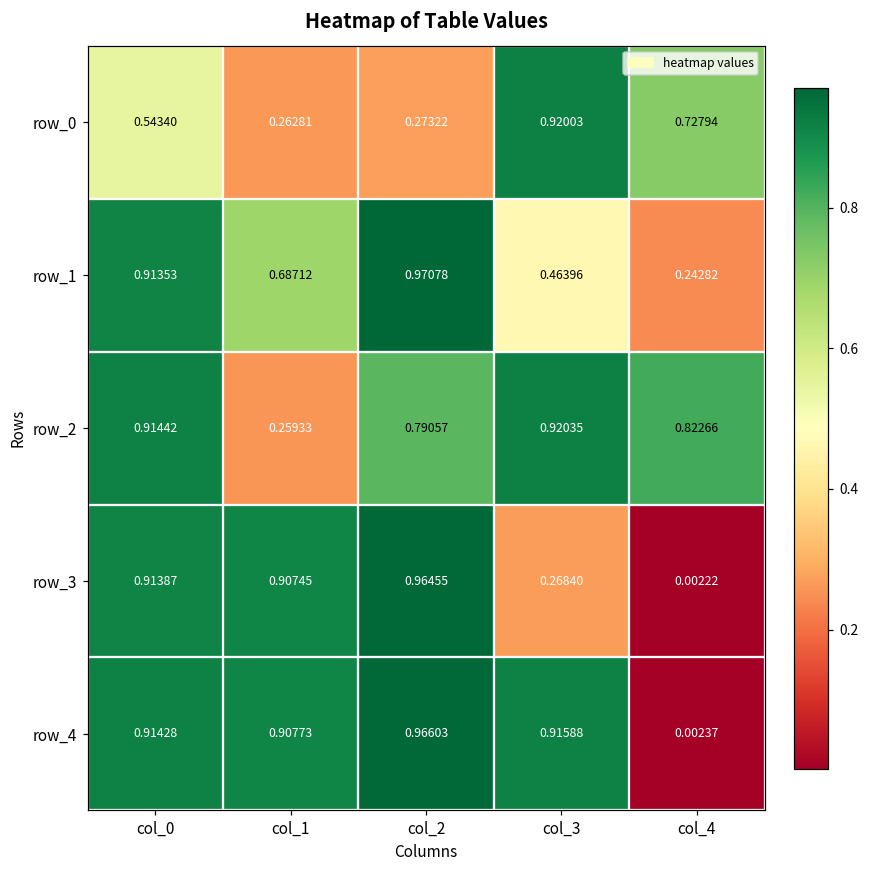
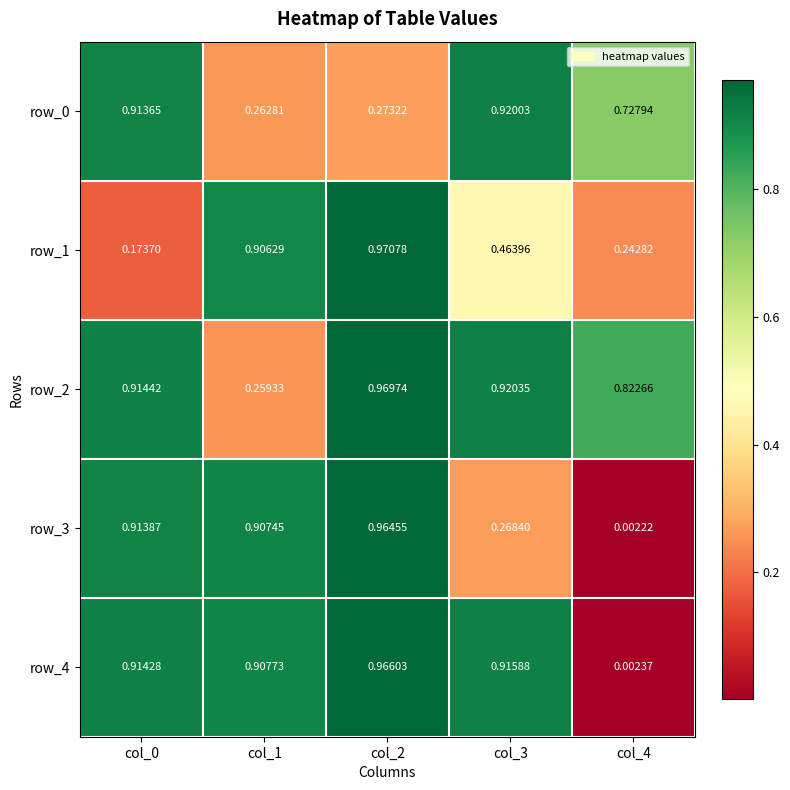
row_0, col_0: 0.54340 -> 0.91365
row_1, col_0: 0.91353 -> 0.17370
row_1, col_1: 0.68712 -> 0.90629
row_2, col_2: 0.79057 -> 0.96974
